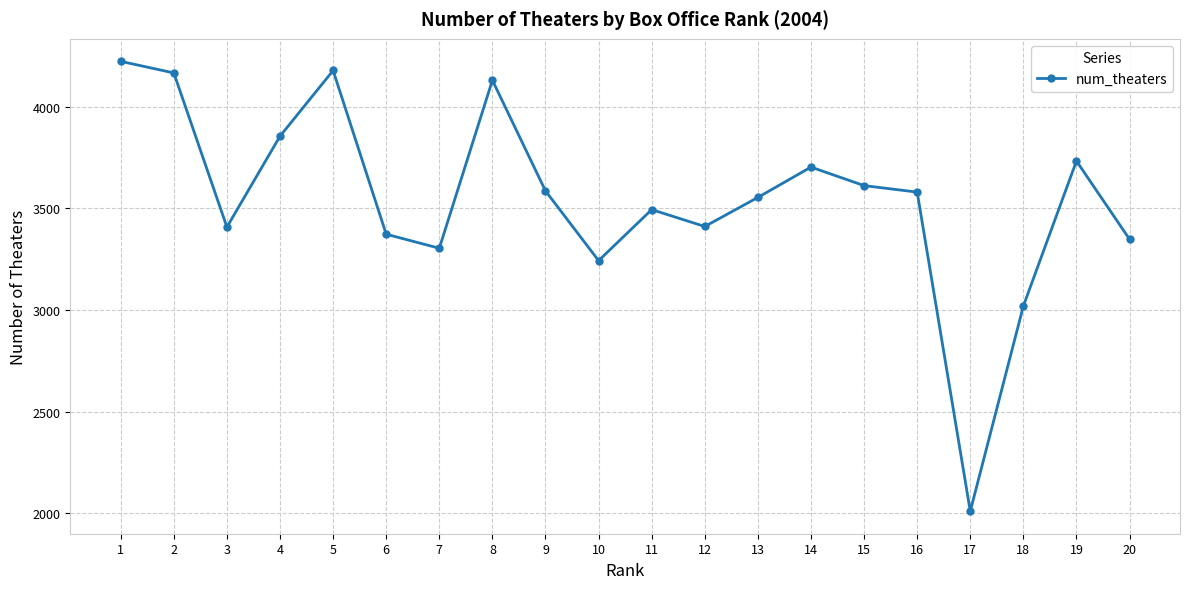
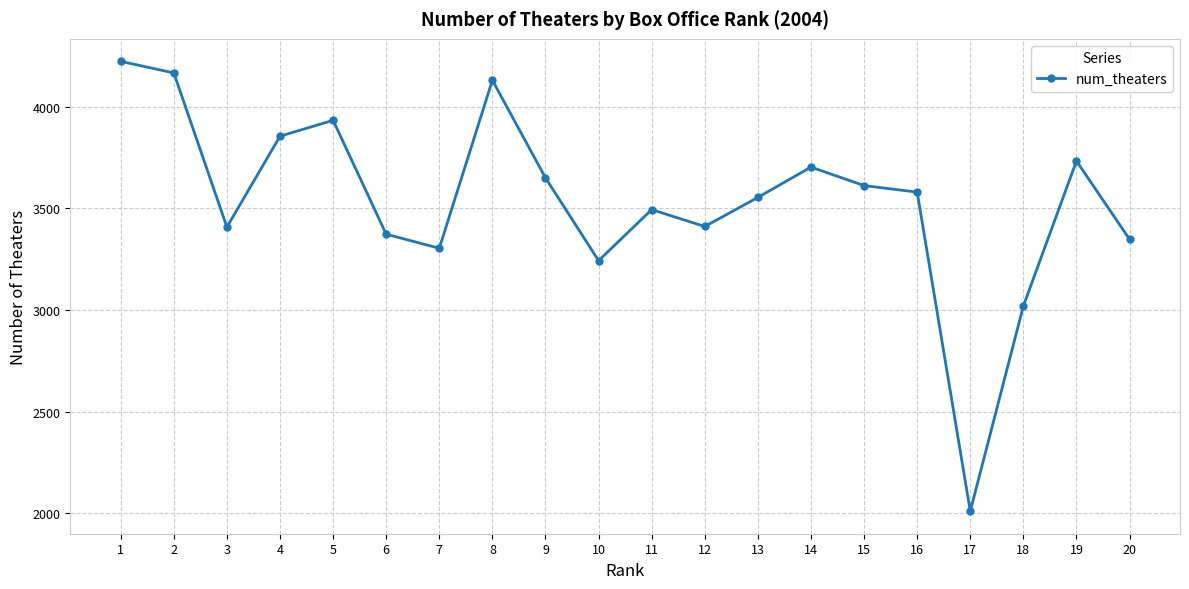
5: 4180 -> 3930
9: 3590 -> 3650
